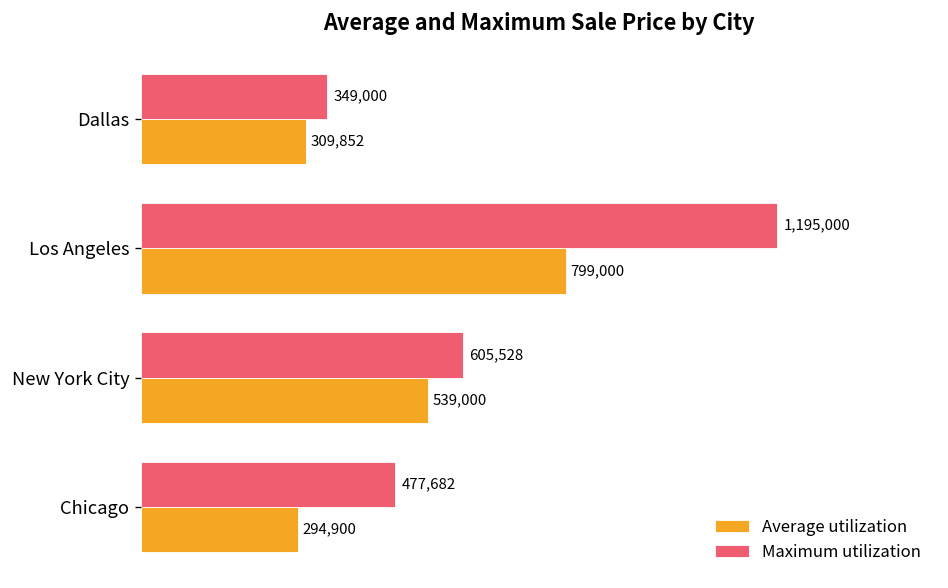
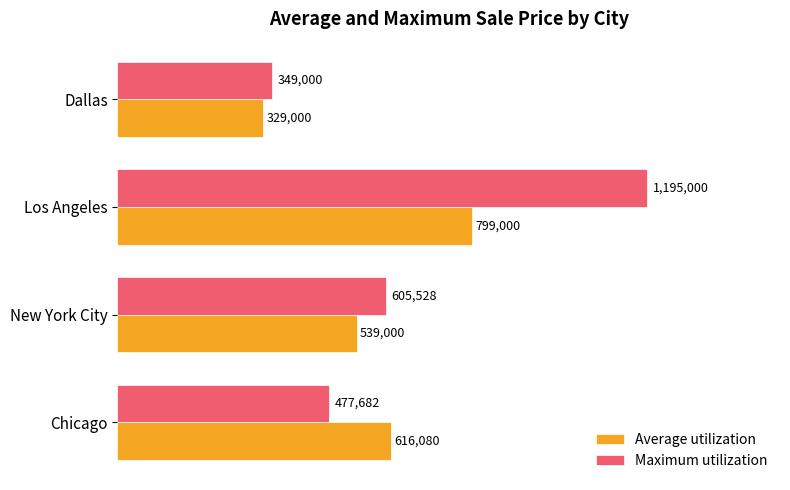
Average utilization, Dallas: 309,852 -> 329,000
Average utilization, Chicago: 294,900 -> 616,080
